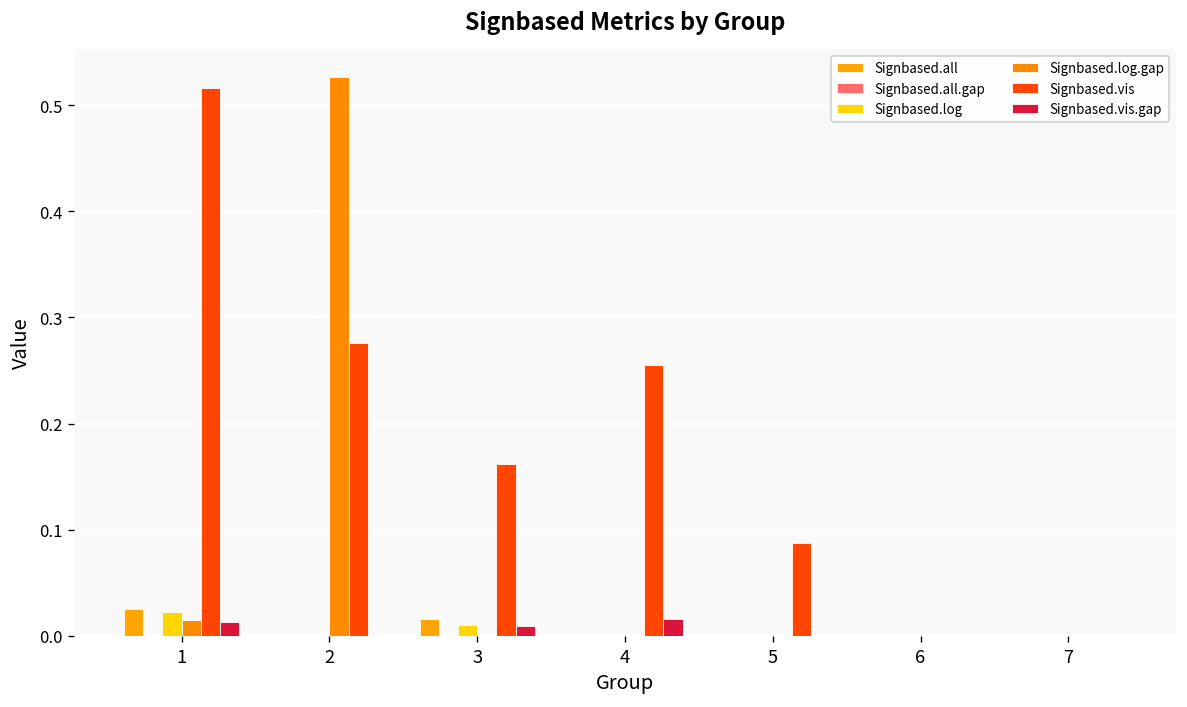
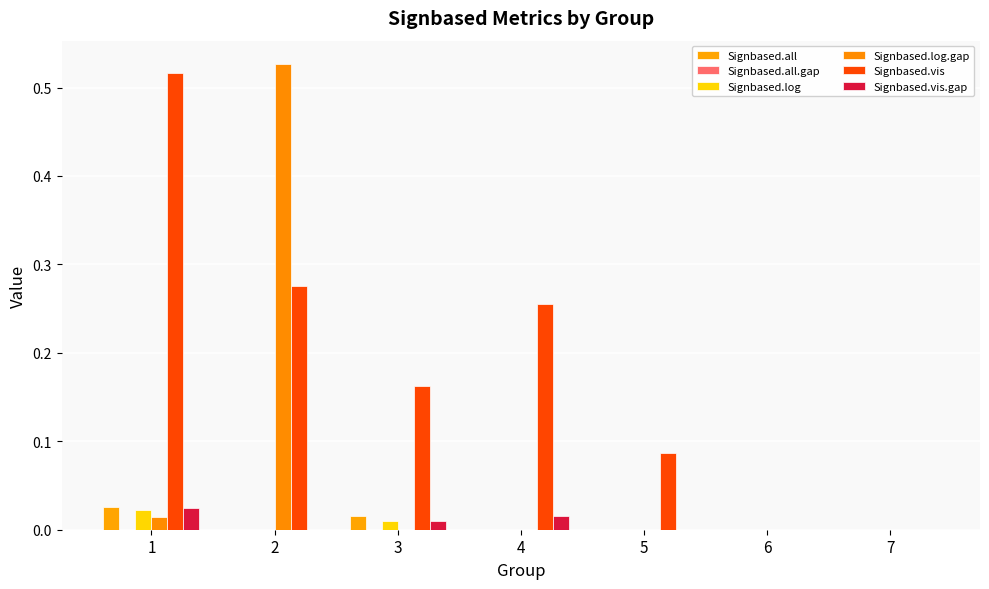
Signbased.vis.gap, 1: 0.01 -> 0.03
